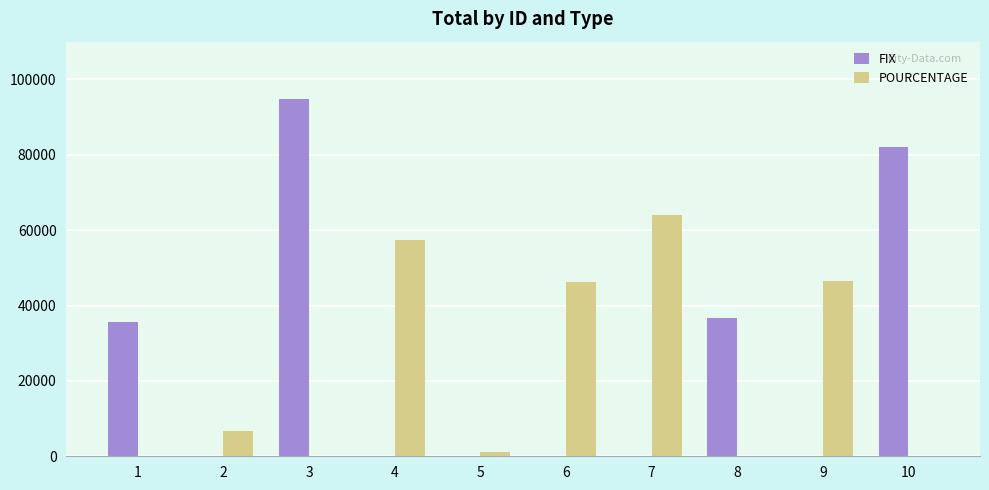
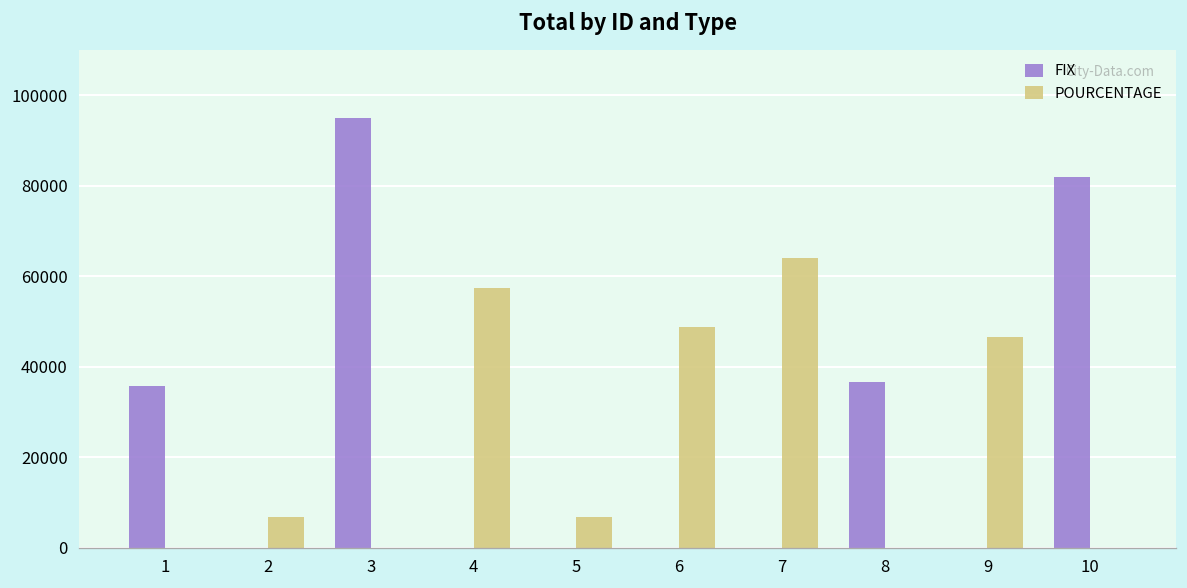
POURCENTAGE, 5: 1000 -> 7000
POURCENTAGE, 6: 46000 -> 49000
